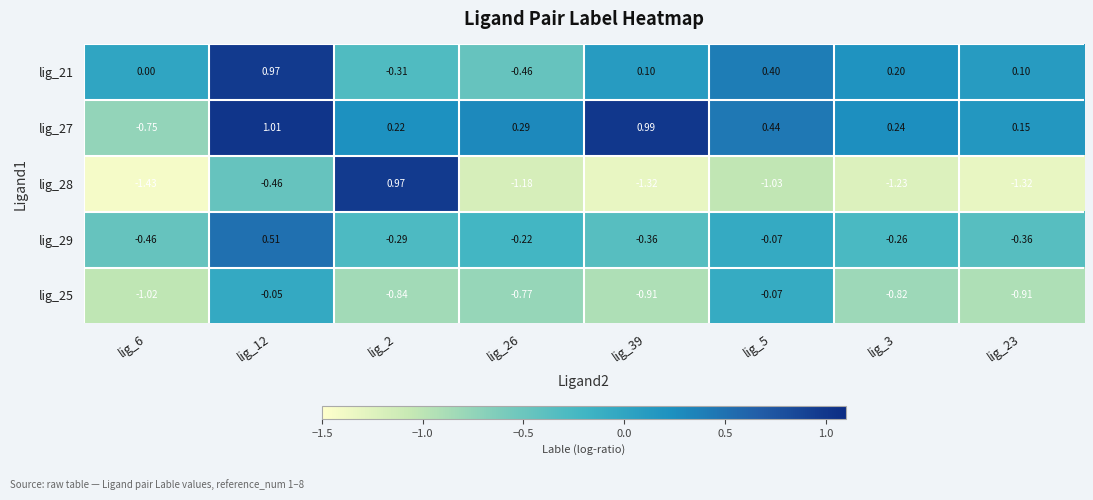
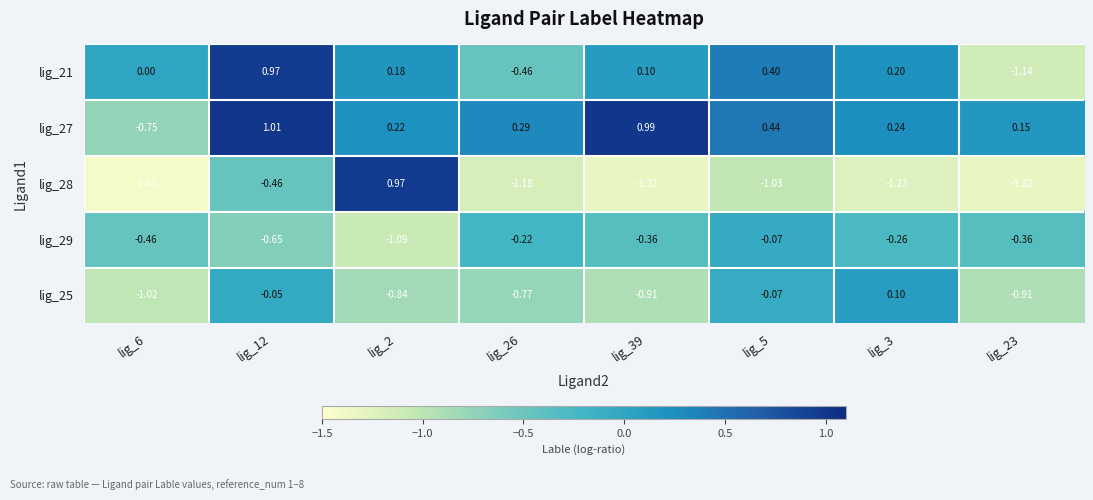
lig_21, lig_2: -0.31 -> 0.18
lig_21, lig_23: 0.10 -> -1.14
lig_29, lig_12: 0.51 -> -0.65
lig_29, lig_2: -0.29 -> -1.09
lig_25, lig_3: -0.82 -> 0.10
